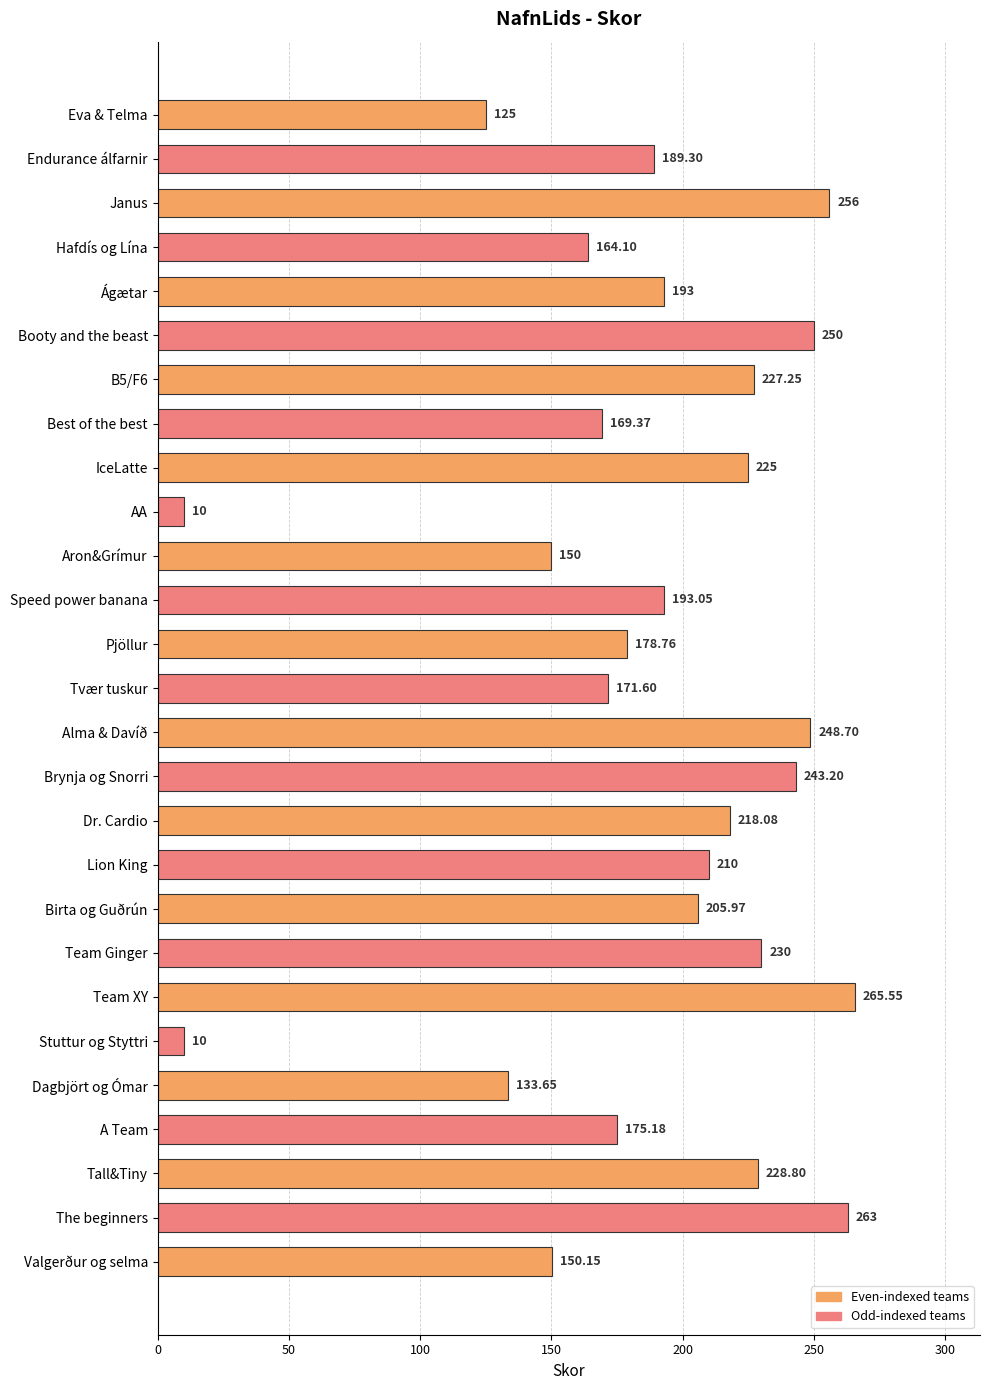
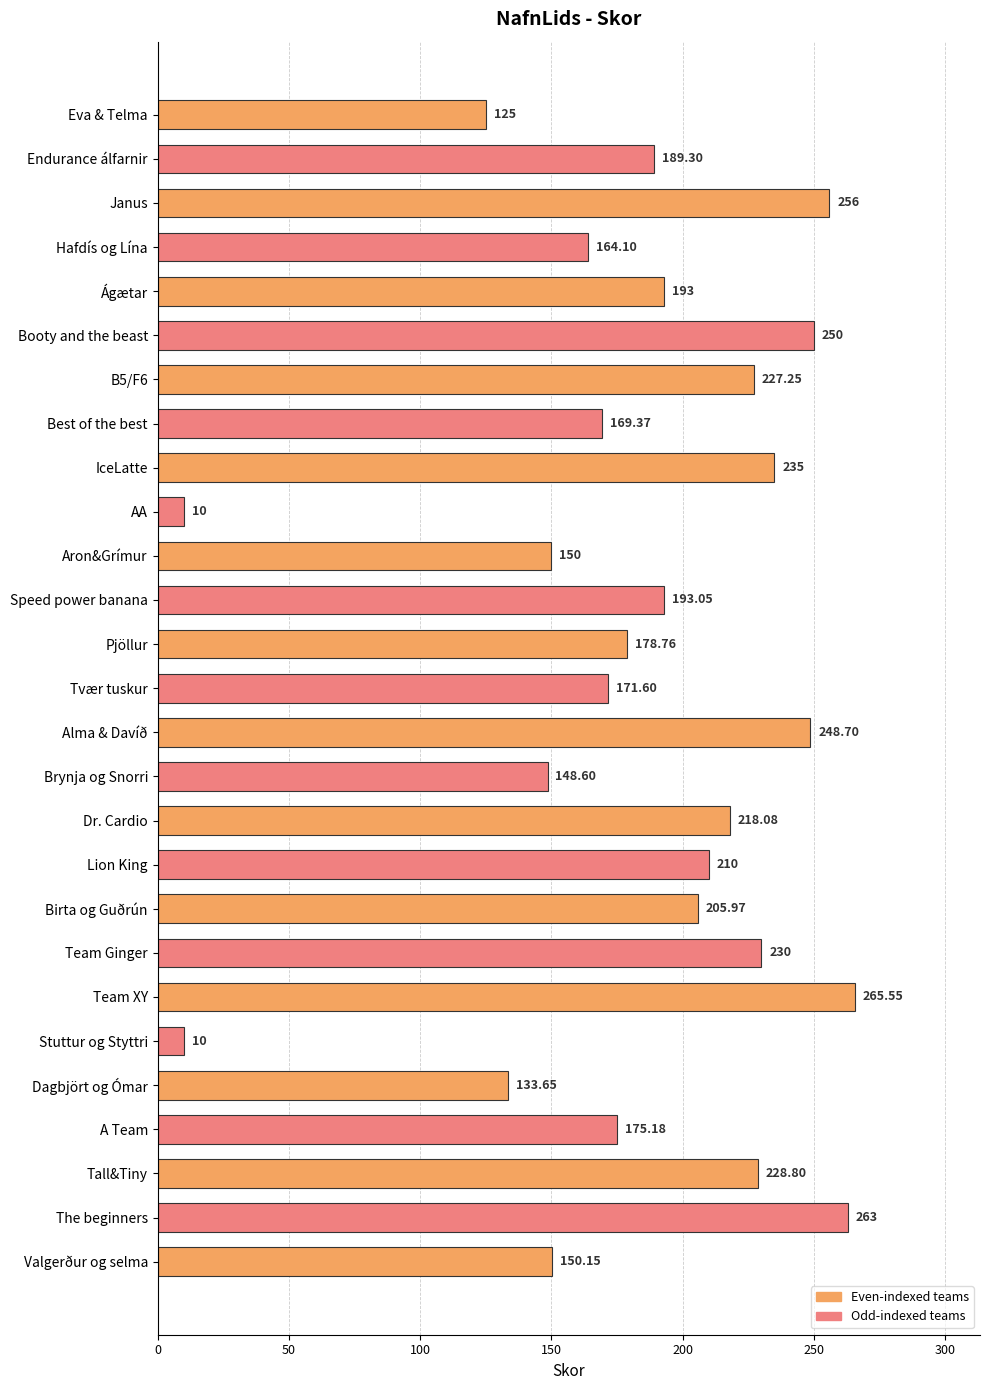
IceLatte: 225 -> 235
Brynja og Snorri: 243.20 -> 148.60
